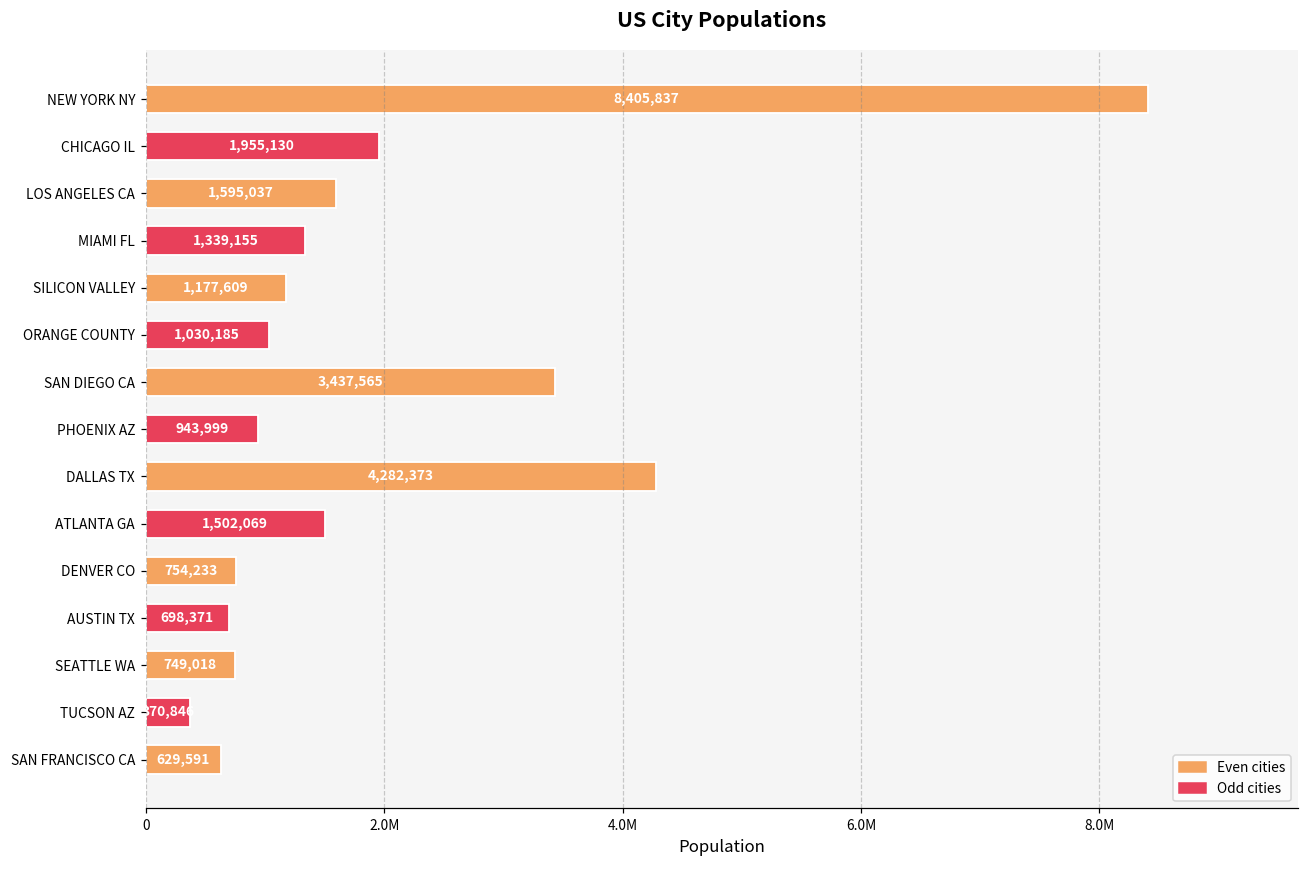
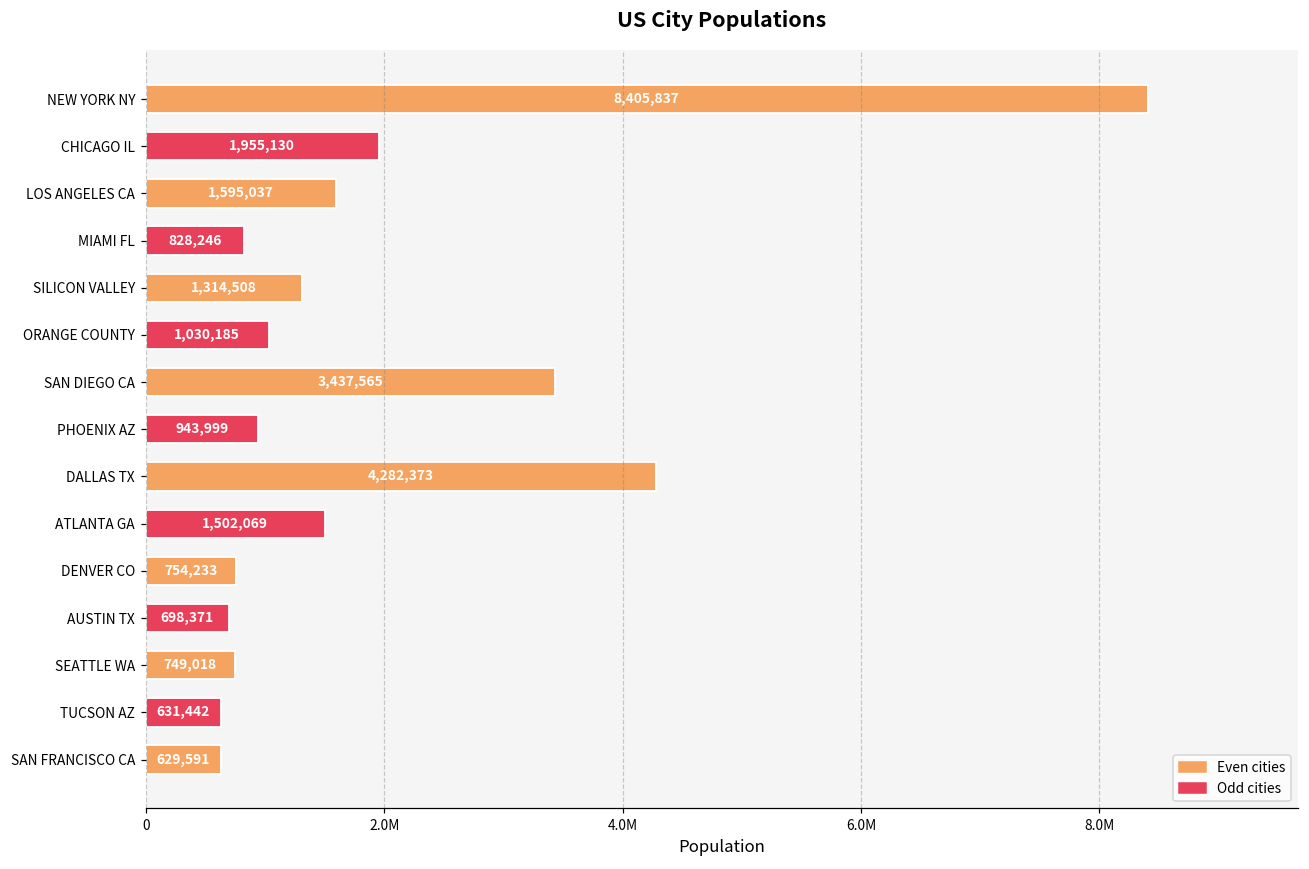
MIAMI FL: 1,339,155 -> 828,246
SILICON VALLEY: 1,177,609 -> 1,314,508
TUCSON AZ: 370,846 -> 631,442
